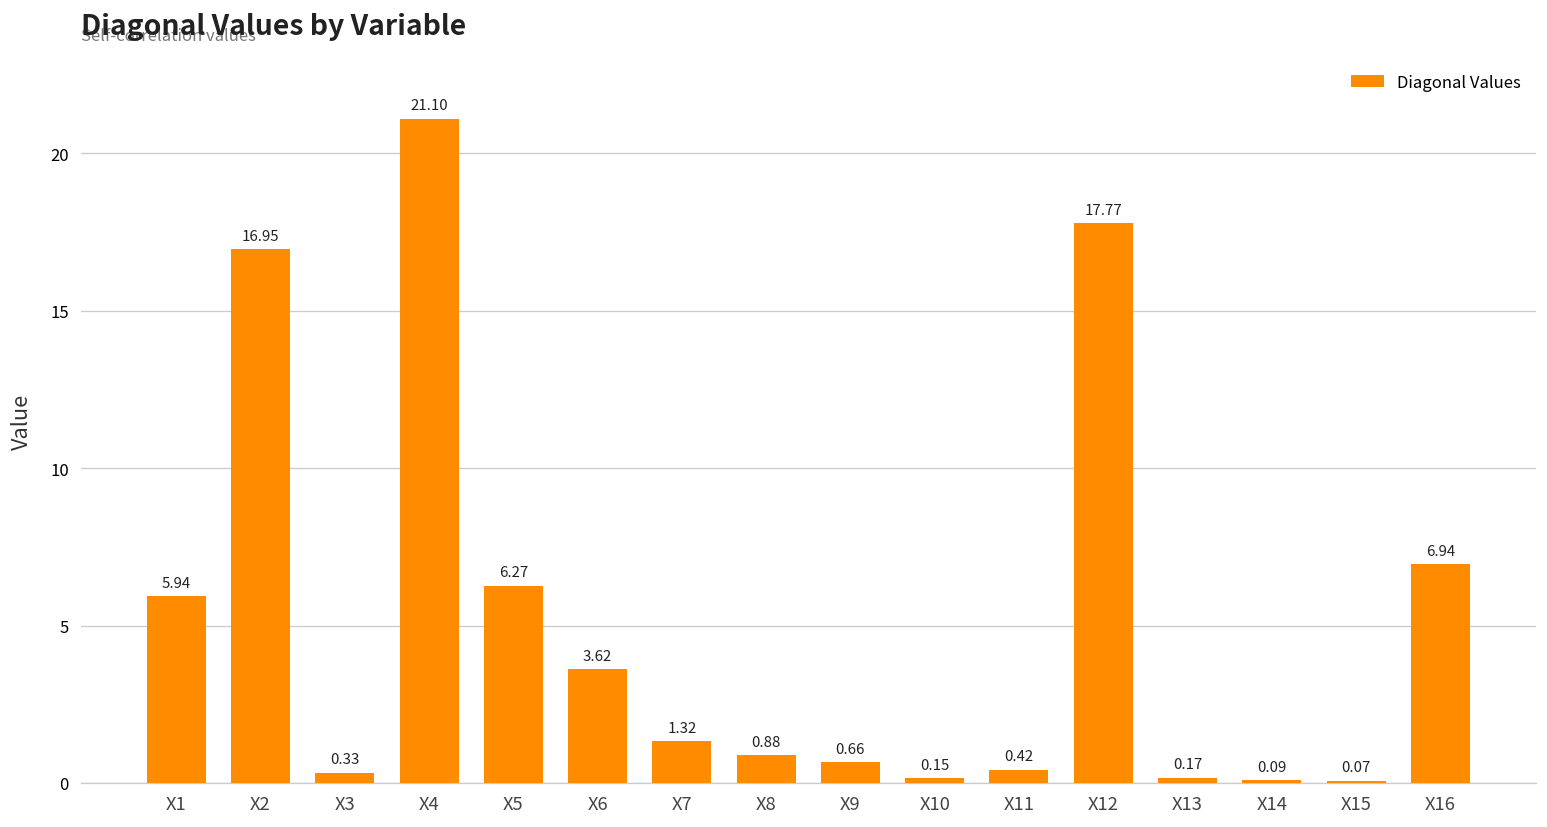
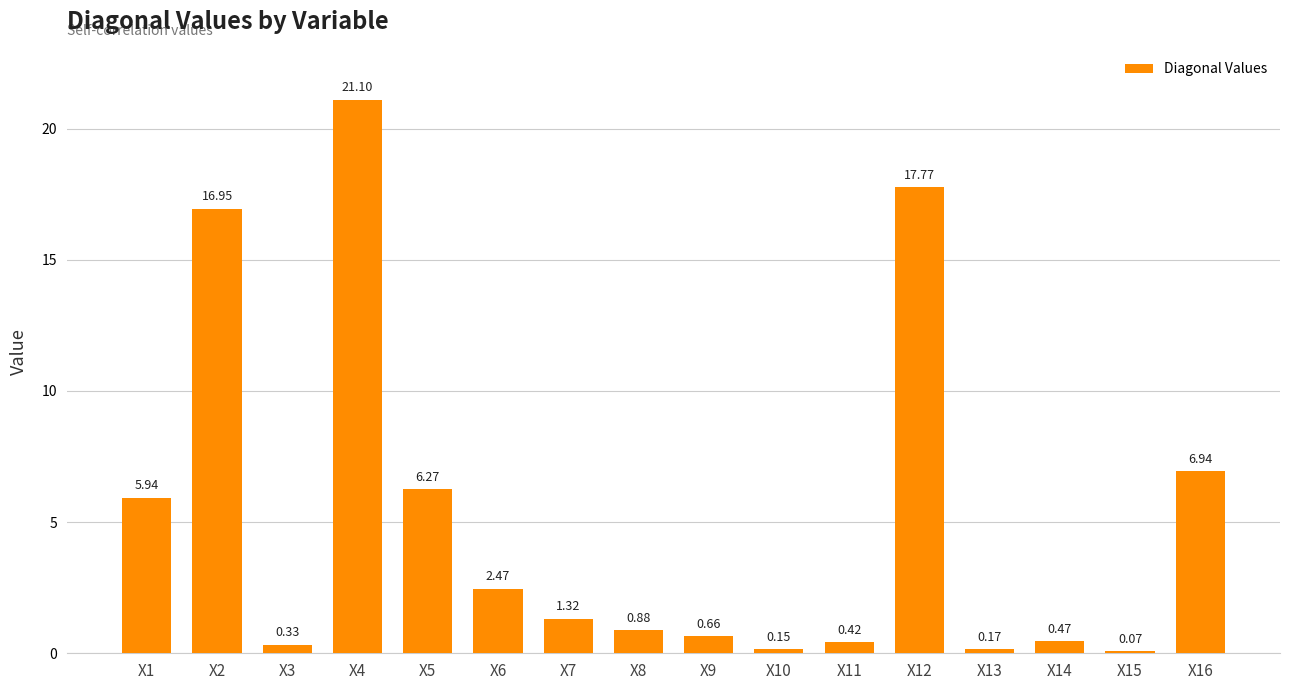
X6: 3.62 -> 2.47
X14: 0.09 -> 0.47
